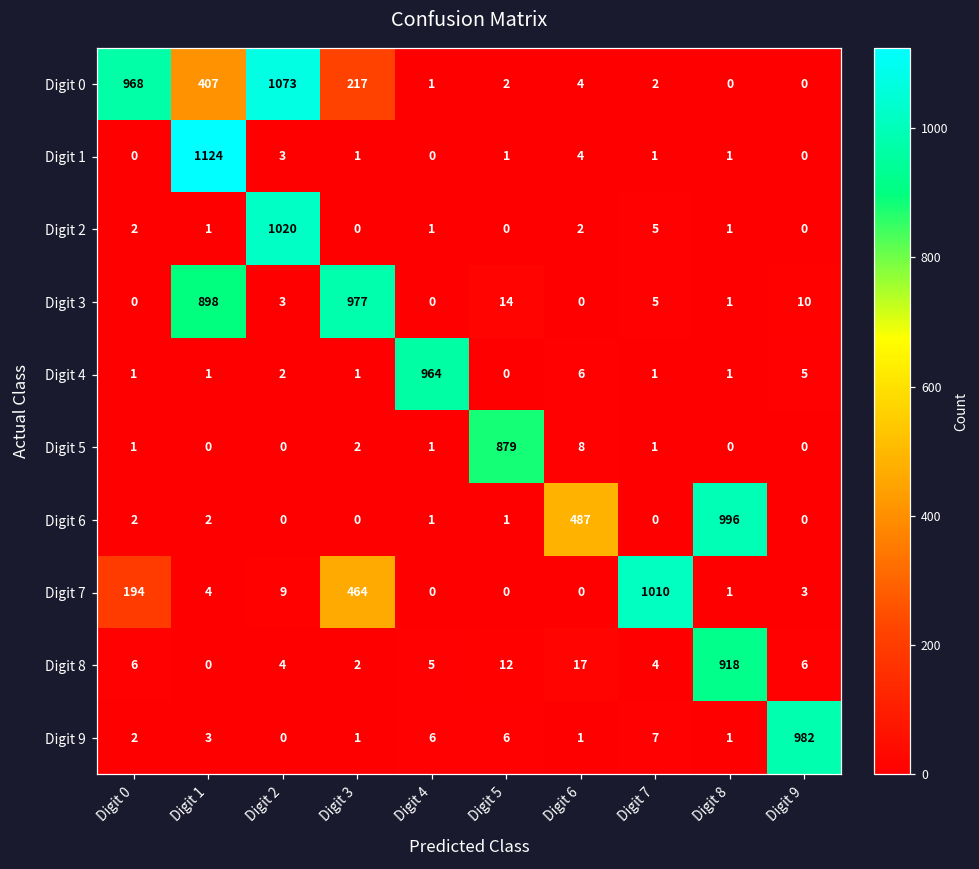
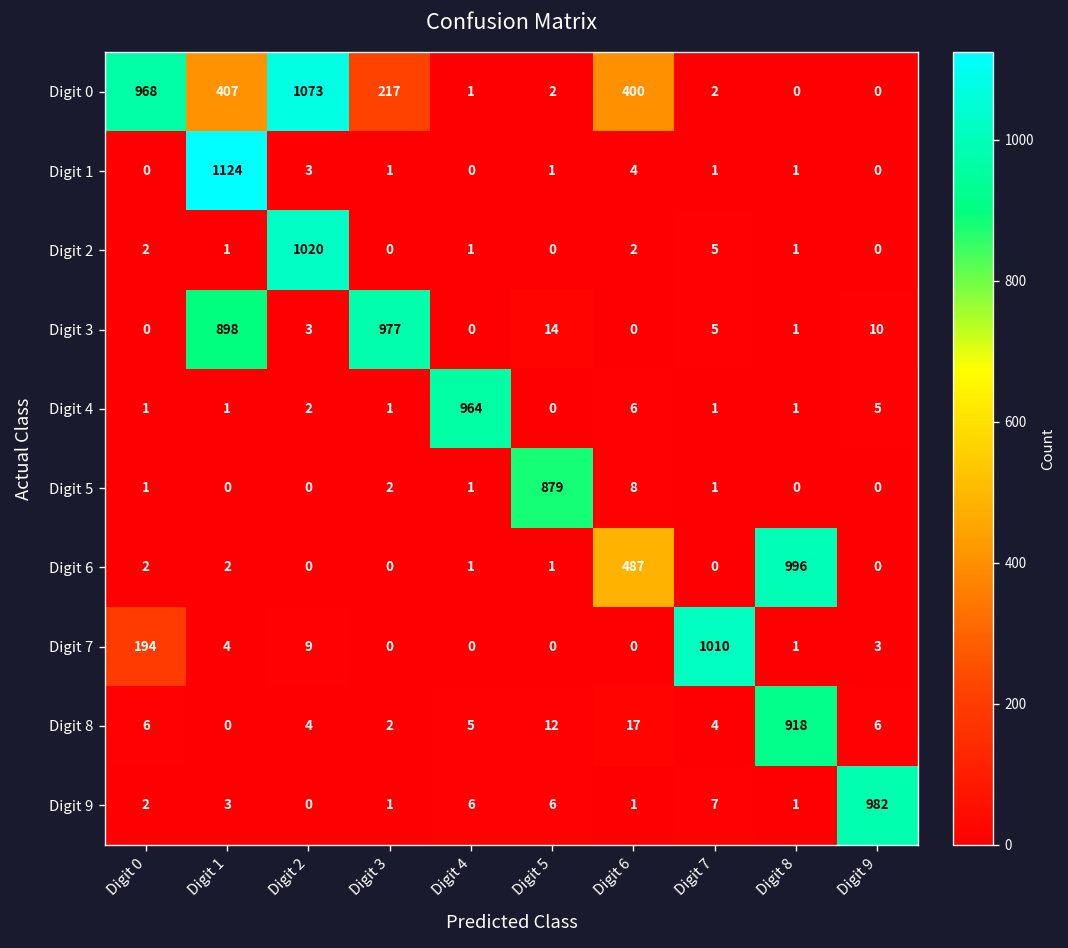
Digit 0, Digit 6: 4 -> 400
Digit 7, Digit 3: 464 -> 0
